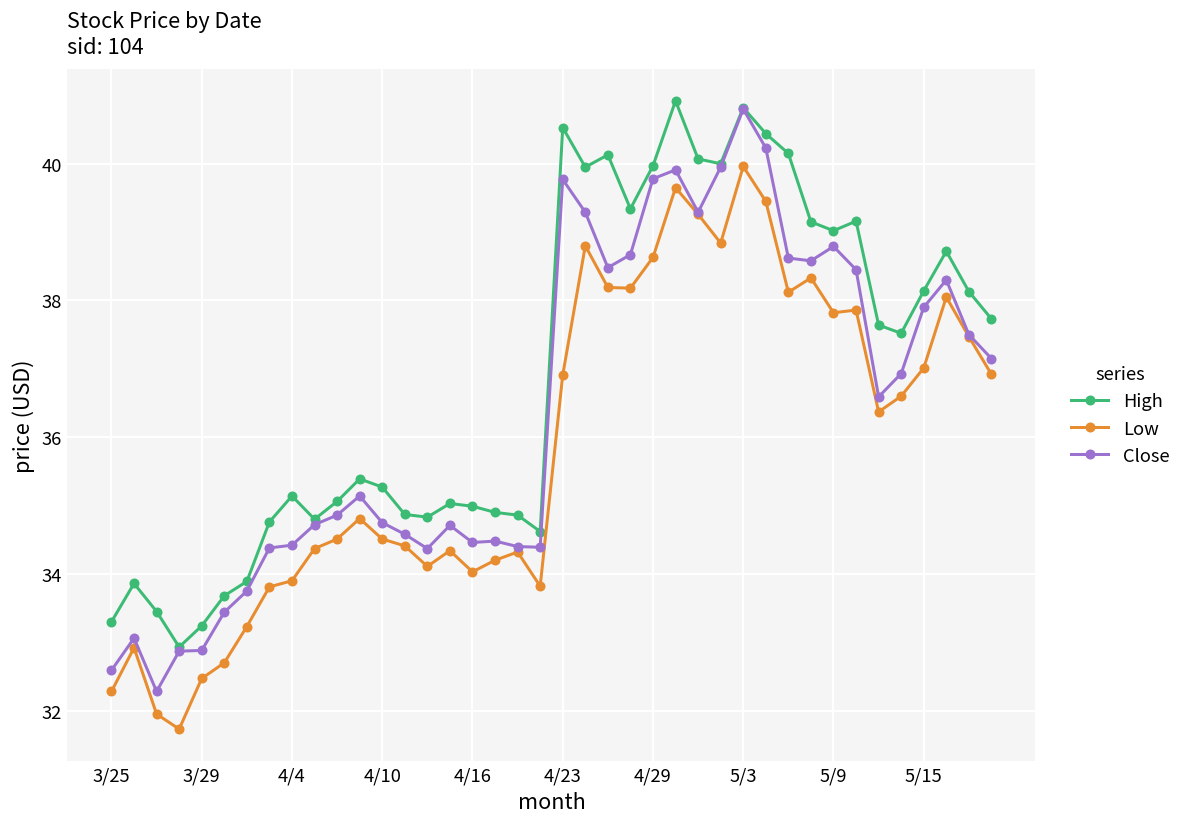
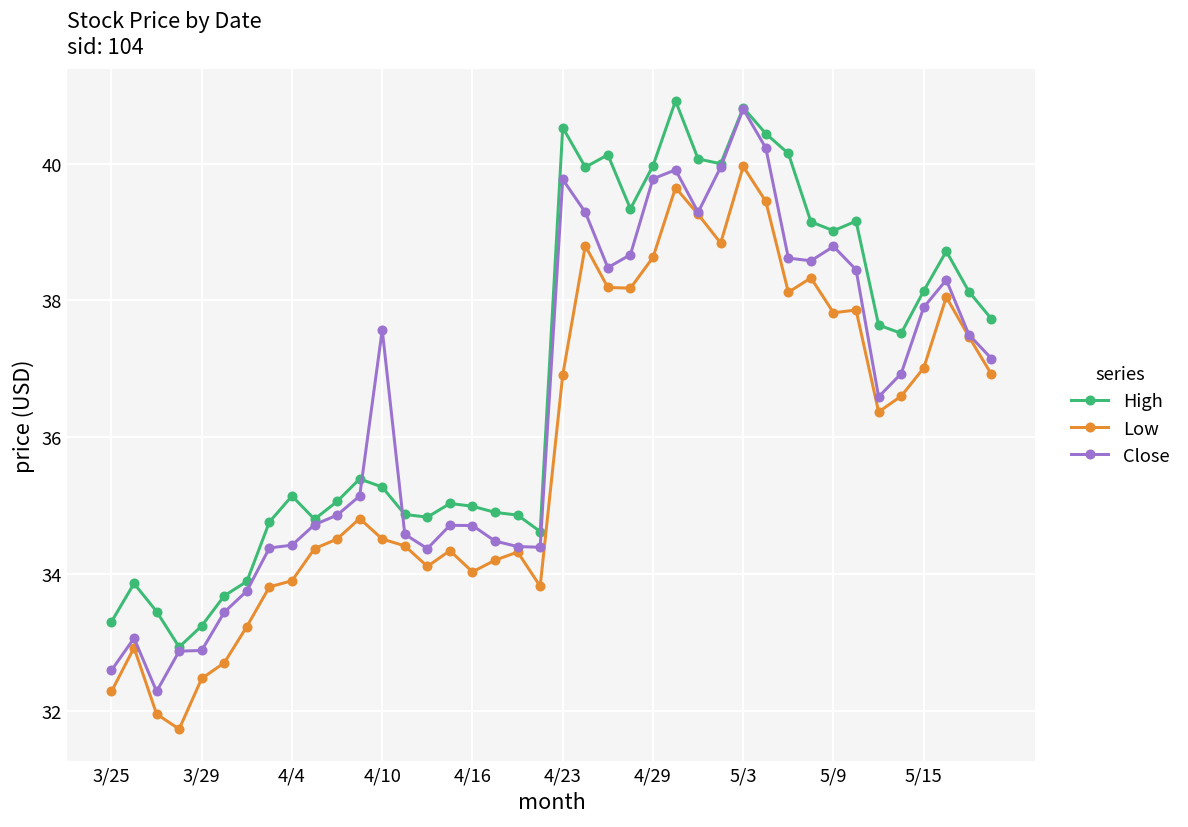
Close, 4/10: 34.8 -> 37.6
Close, 4/16: 34.5 -> 34.7
